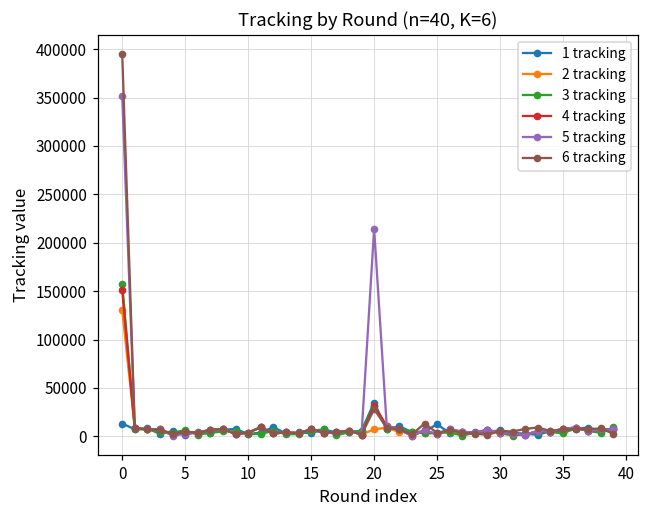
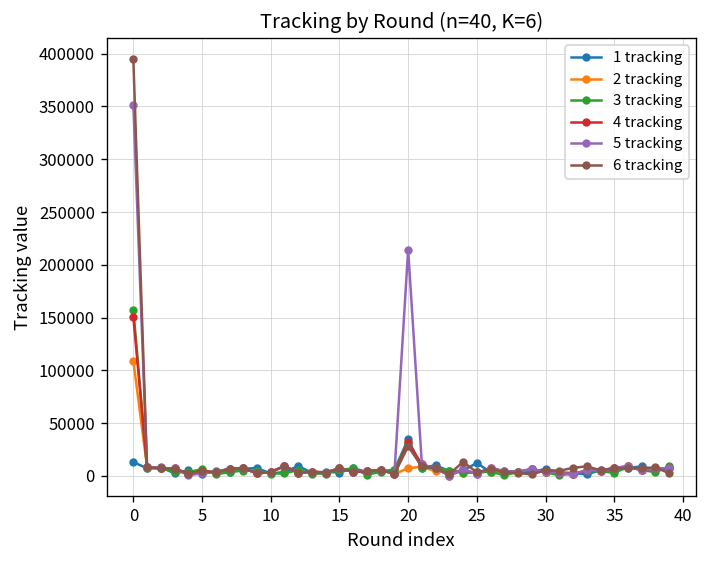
2 tracking, 0: 130000 -> 110000
